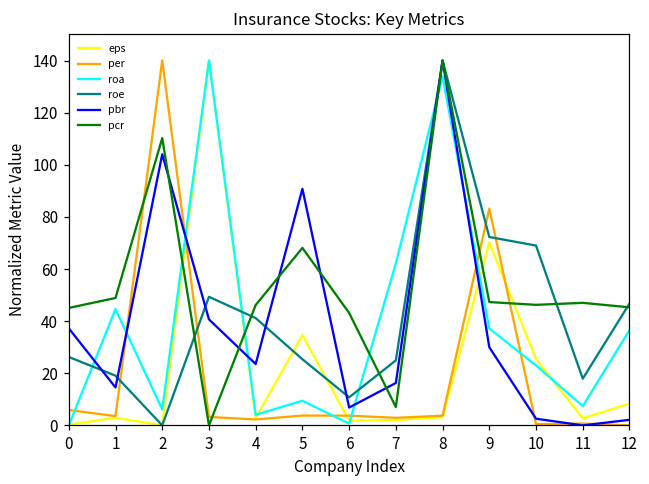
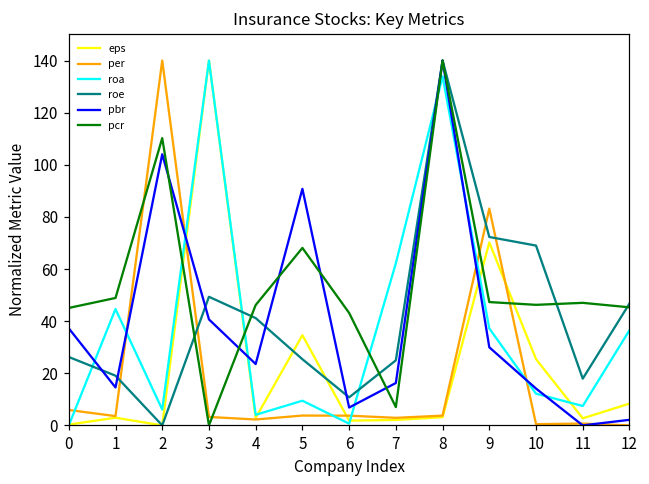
roa, 10: 23 -> 12
pbr, 10: 3 -> 14
